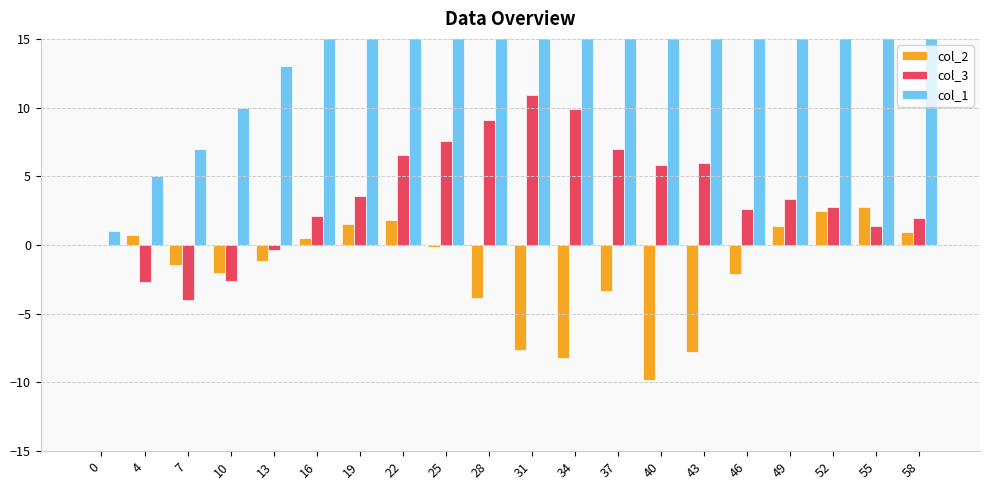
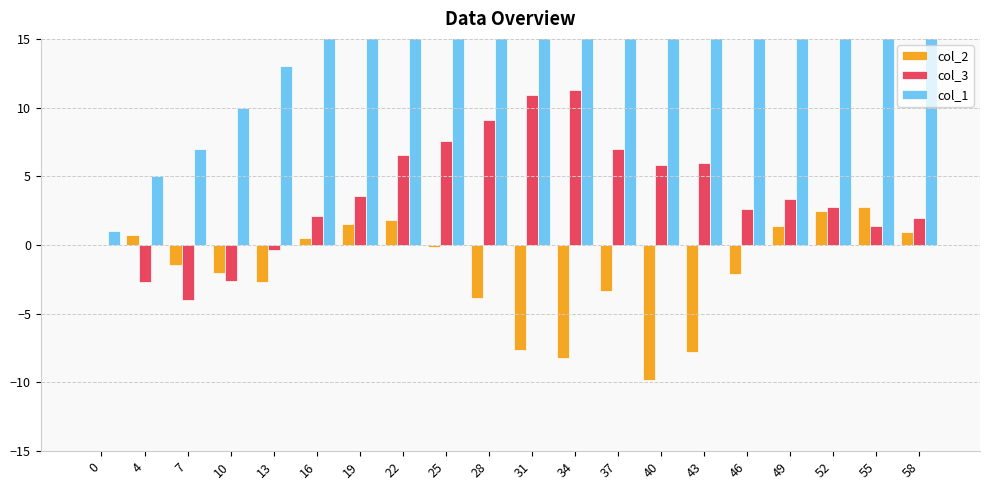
col_2, 13: -1.2 -> -2.7
col_3, 34: 9.9 -> 11.3
